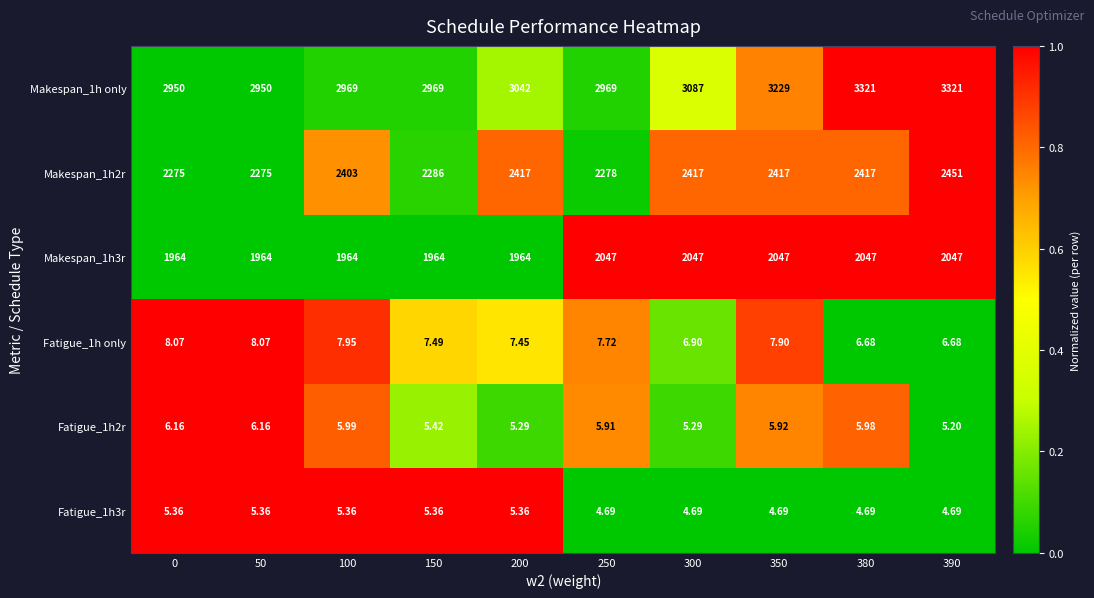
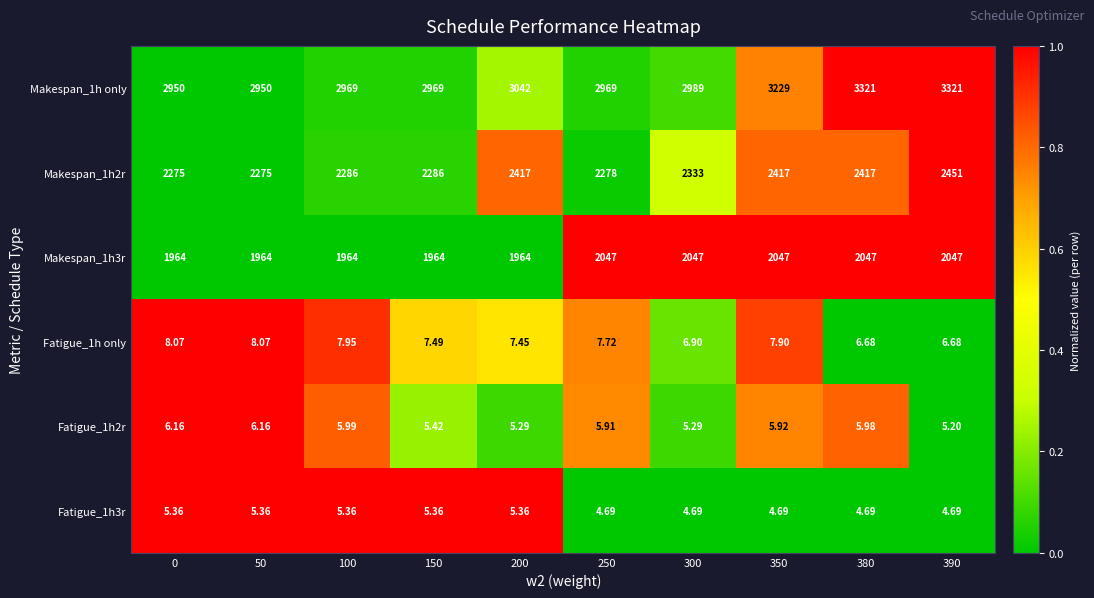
Makespan_1h only, 300: 3087 -> 2989
Makespan_1h2r, 100: 2403 -> 2286
Makespan_1h2r, 300: 2417 -> 2333
